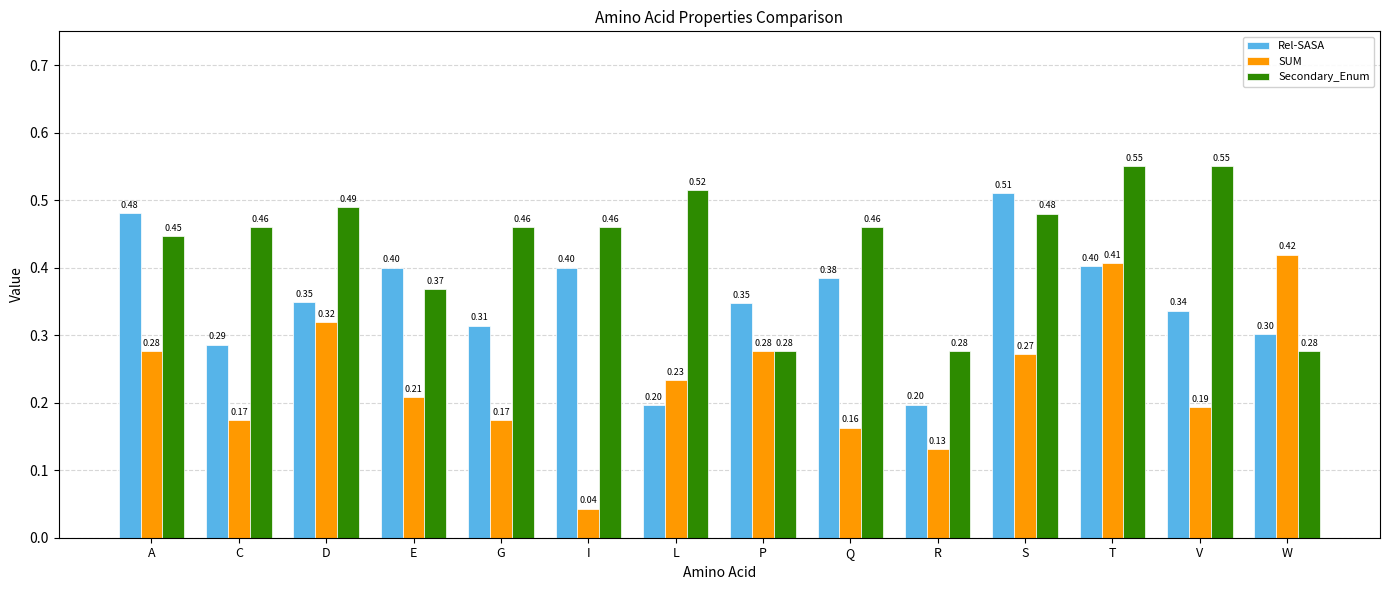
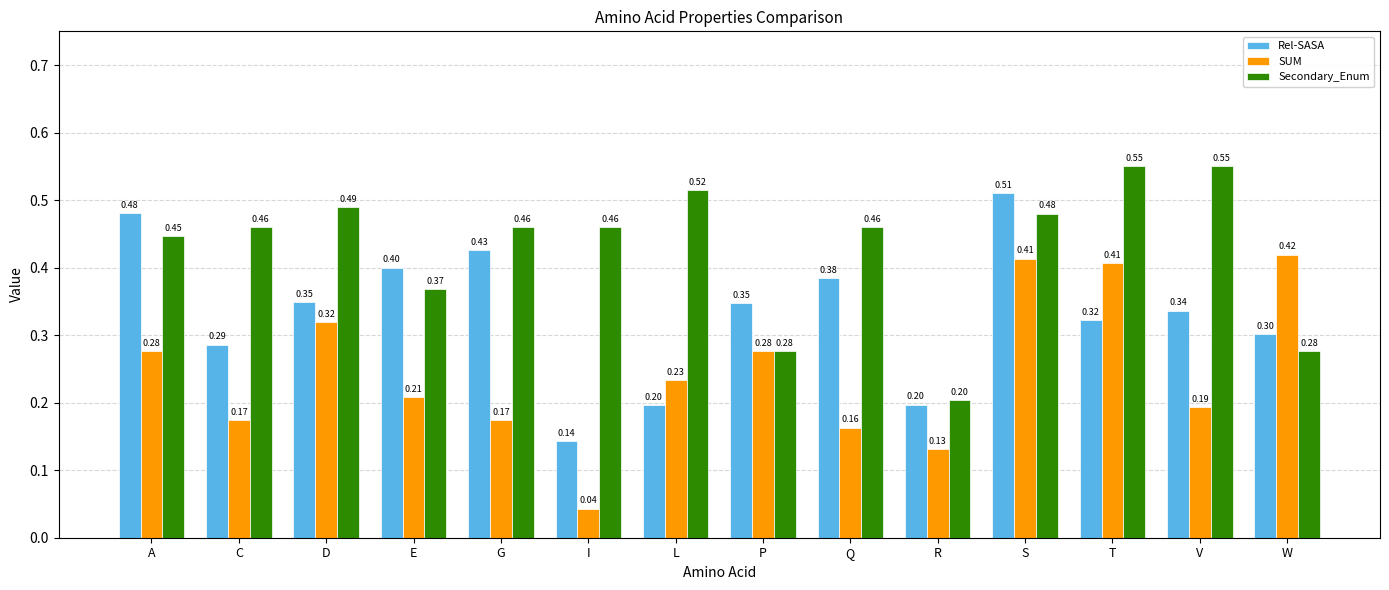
Rel-SASA, G: 0.31 -> 0.43
Rel-SASA, I: 0.40 -> 0.14
Secondary_Enum, R: 0.28 -> 0.20
SUM, S: 0.27 -> 0.41
Rel-SASA, T: 0.40 -> 0.32
